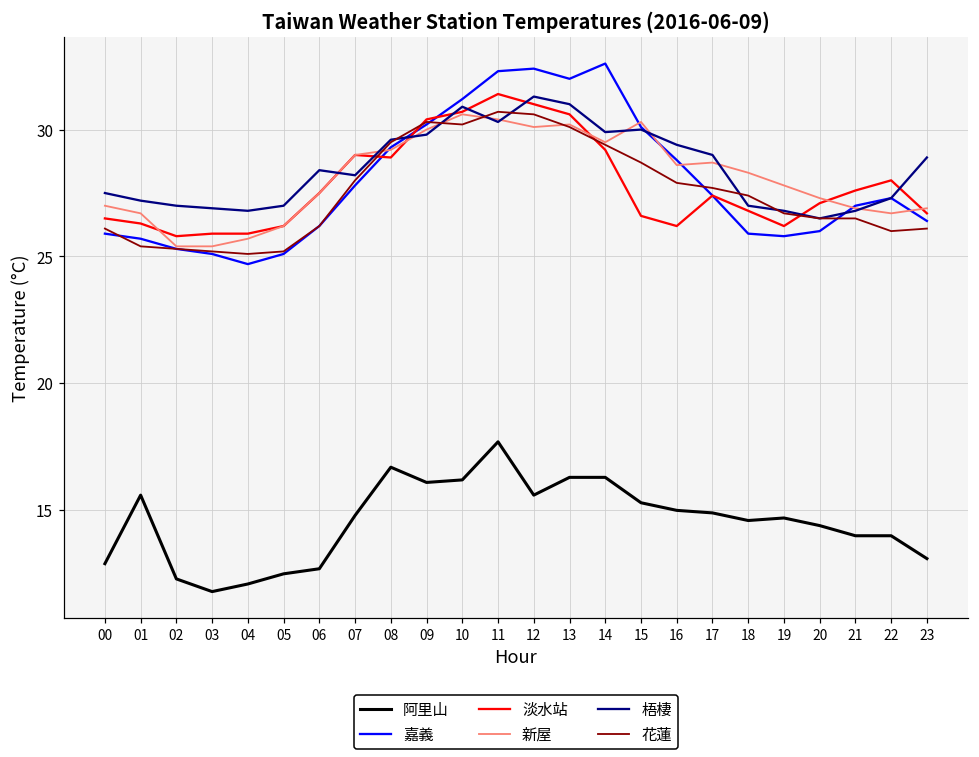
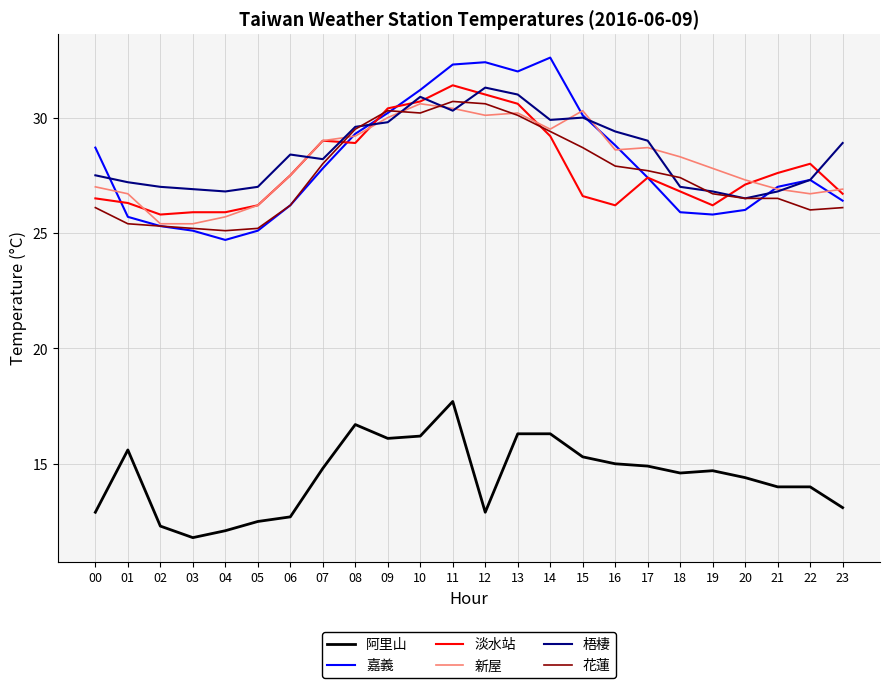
嘉義, 00: 25.9 -> 28.7
阿里山, 12: 15.6 -> 12.9
